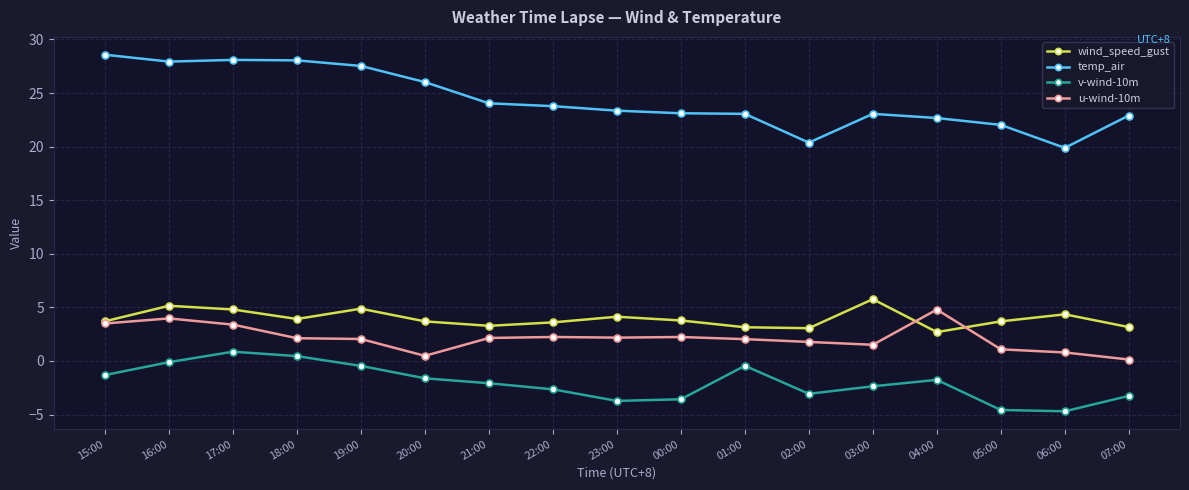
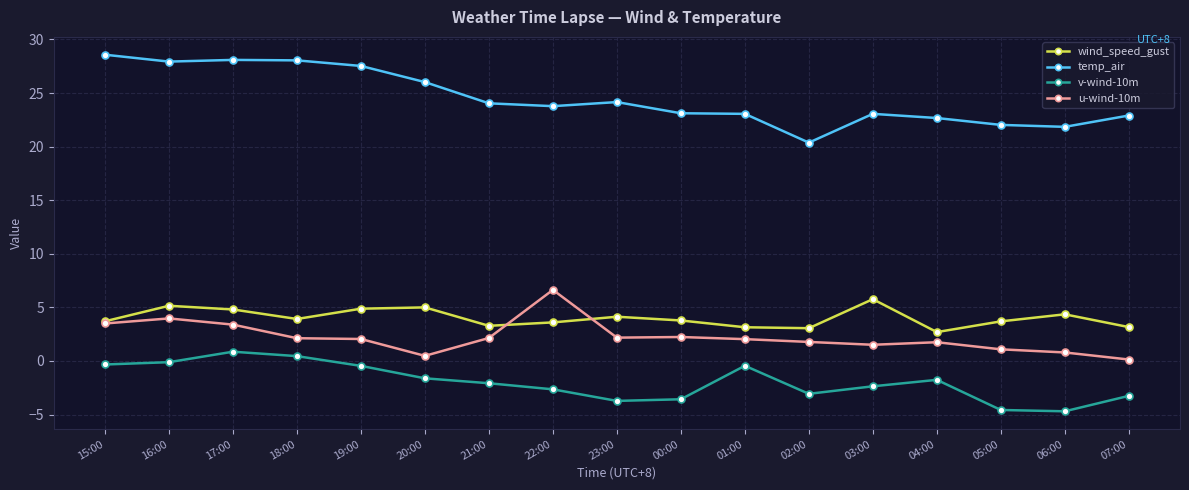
v-wind-10m, 15:00: -1.3 -> -0.3
wind_speed_gust, 20:00: 3.7 -> 5.0
u-wind-10m, 22:00: 2.2 -> 6.6
temp_air, 23:00: 23.4 -> 24.2
u-wind-10m, 04:00: 4.8 -> 1.7
temp_air, 06:00: 19.9 -> 21.8
